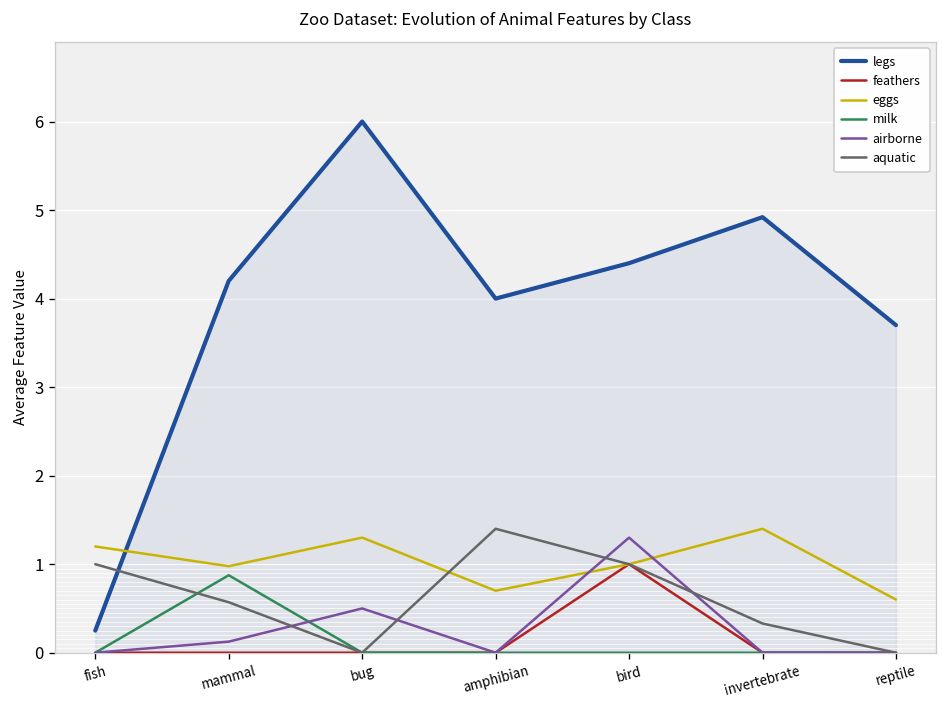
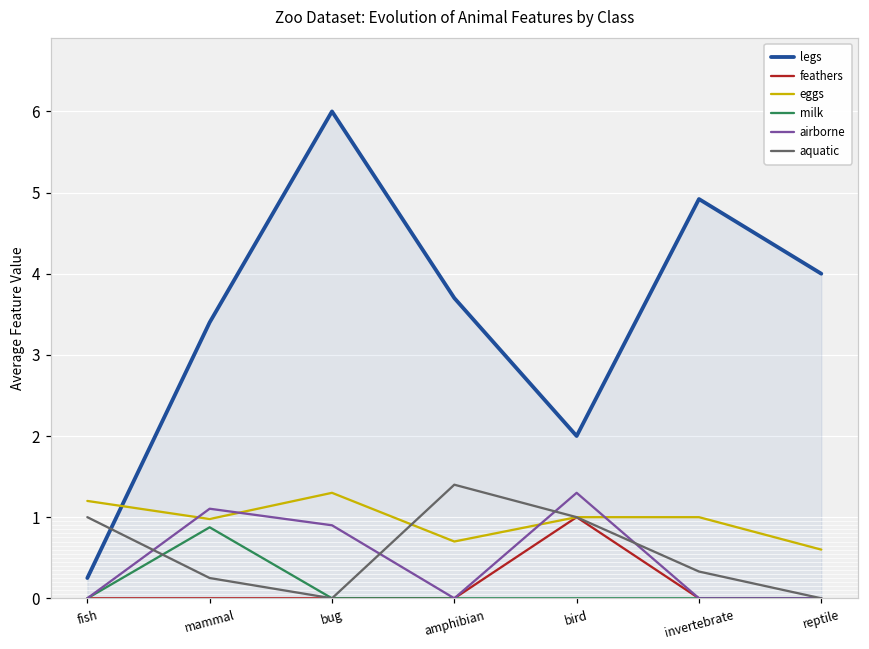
legs, mammal: 4.2 -> 3.4
airborne, mammal: 0.1 -> 1.1
aquatic, mammal: 0.6 -> 0.3
airborne, bug: 0.5 -> 0.9
legs, amphibian: 4.0 -> 3.7
legs, bird: 4.4 -> 2.0
eggs, invertebrate: 1.4 -> 1.0
legs, reptile: 3.7 -> 4.0
